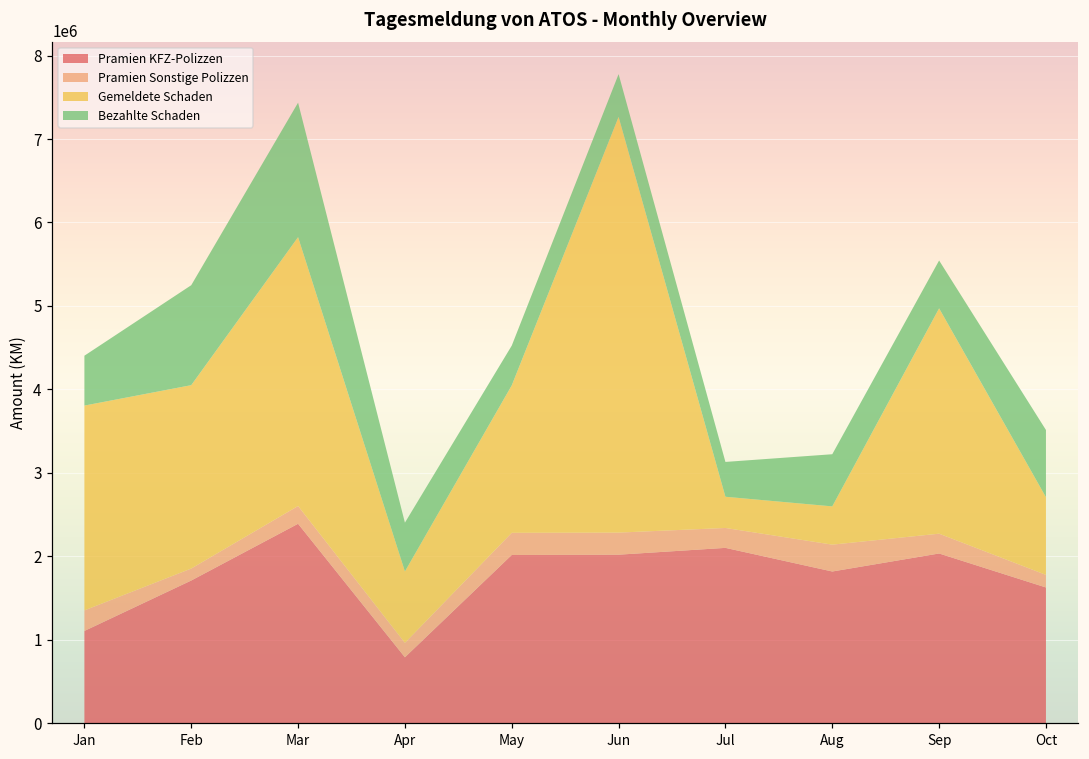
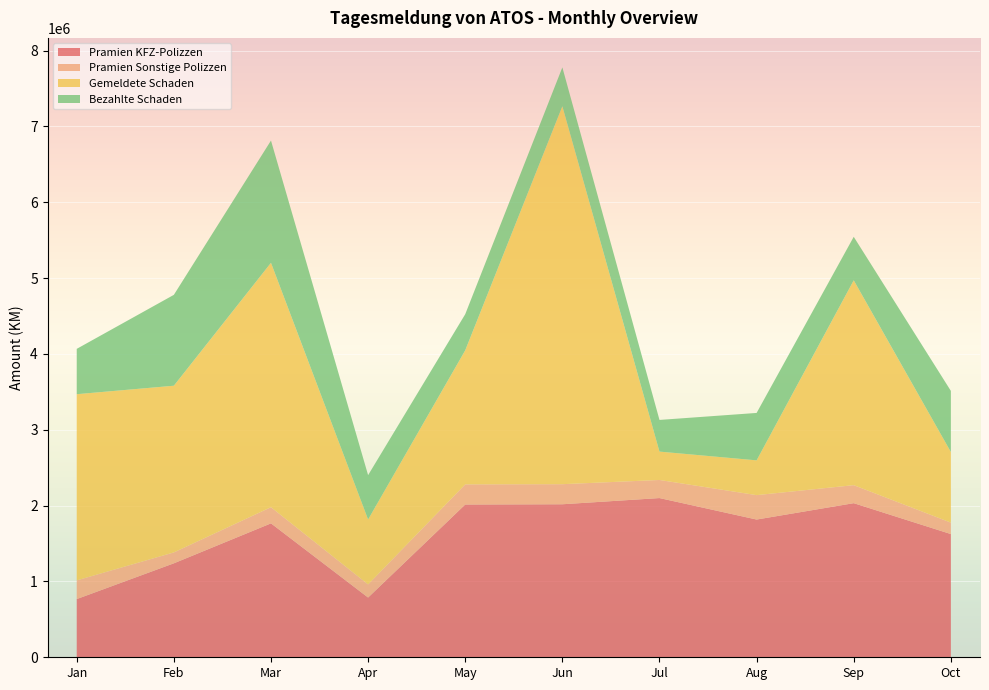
Pramien KFZ-Polizzen, Jan: 1100000 -> 800000
Pramien KFZ-Polizzen, Feb: 1700000 -> 1200000
Pramien KFZ-Polizzen, Mar: 2400000 -> 1800000
